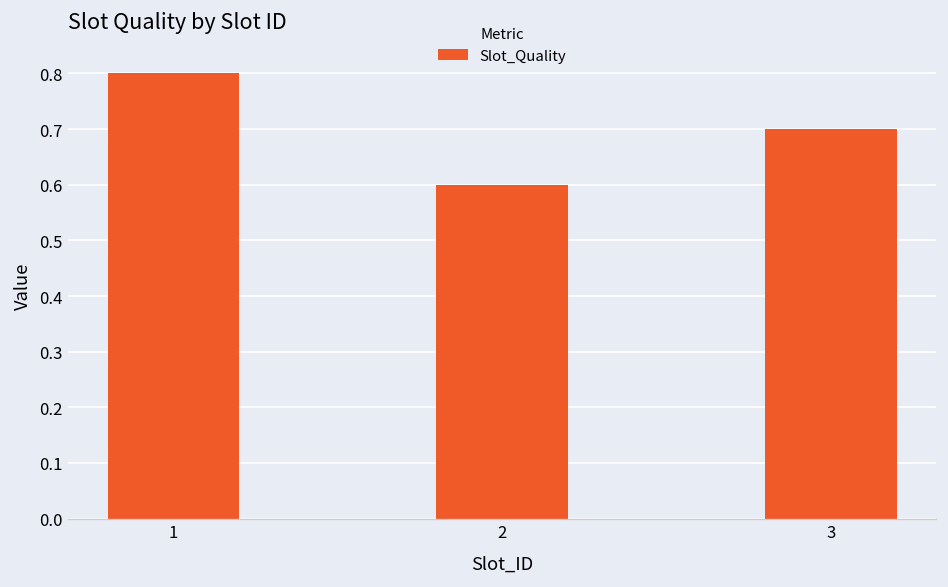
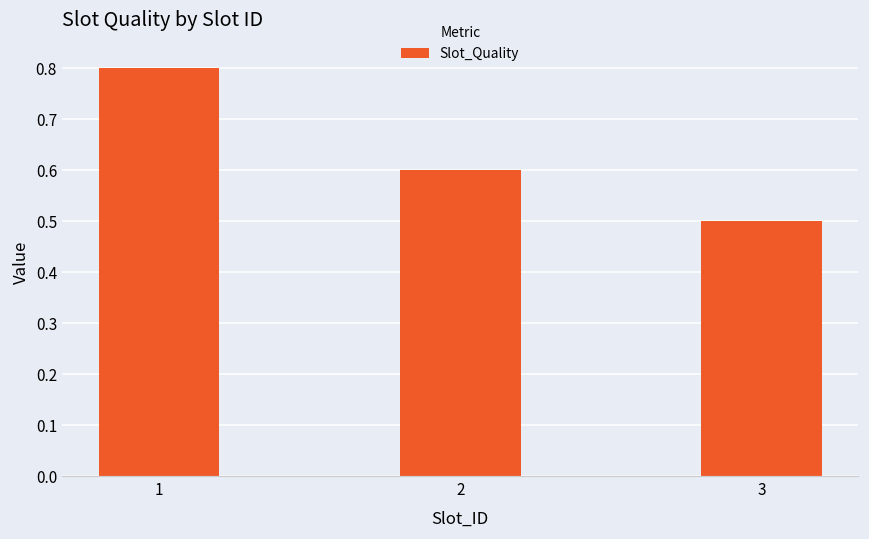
3: 0.7 -> 0.5
